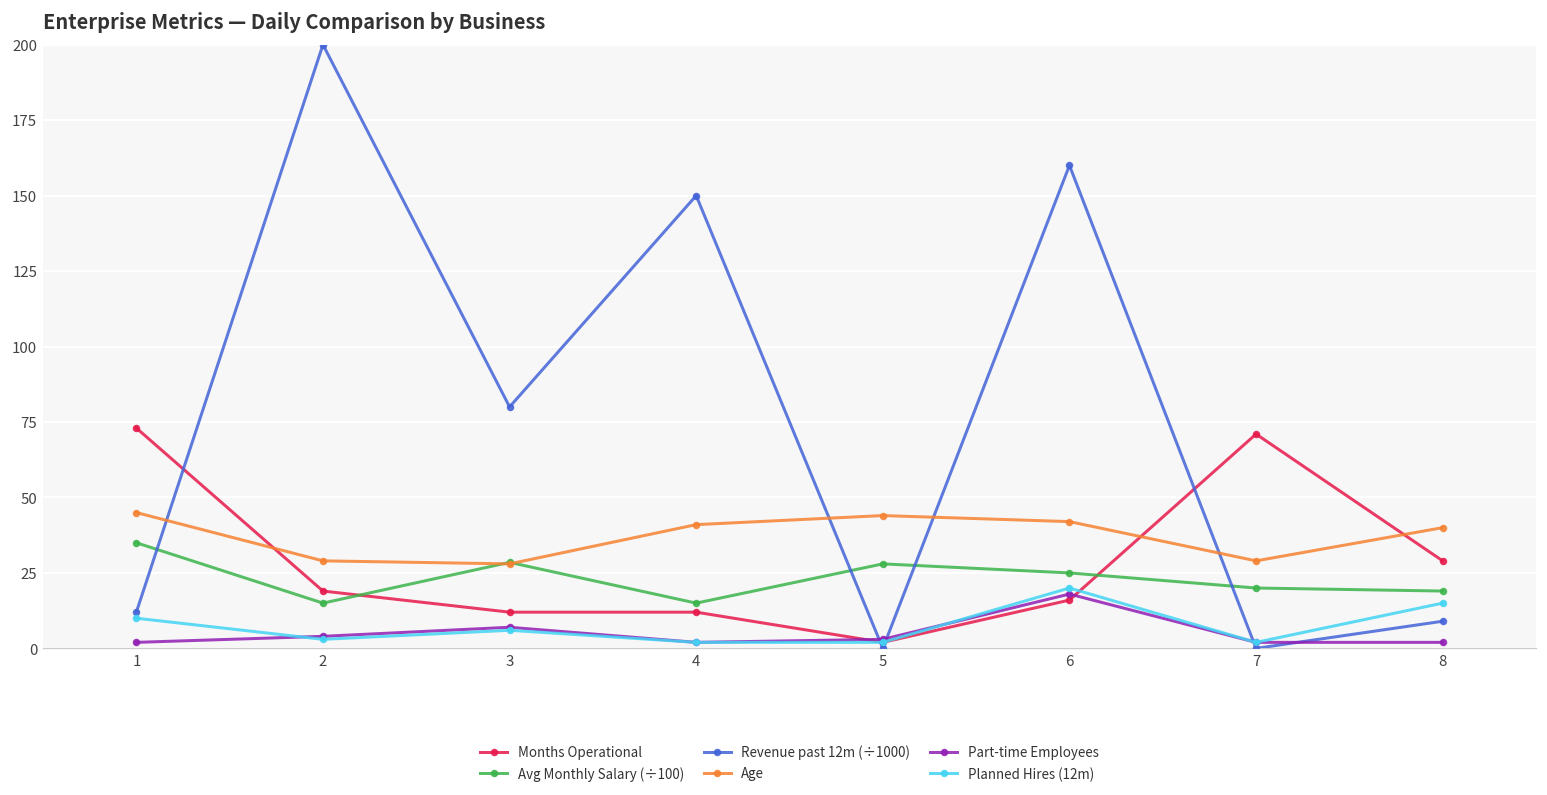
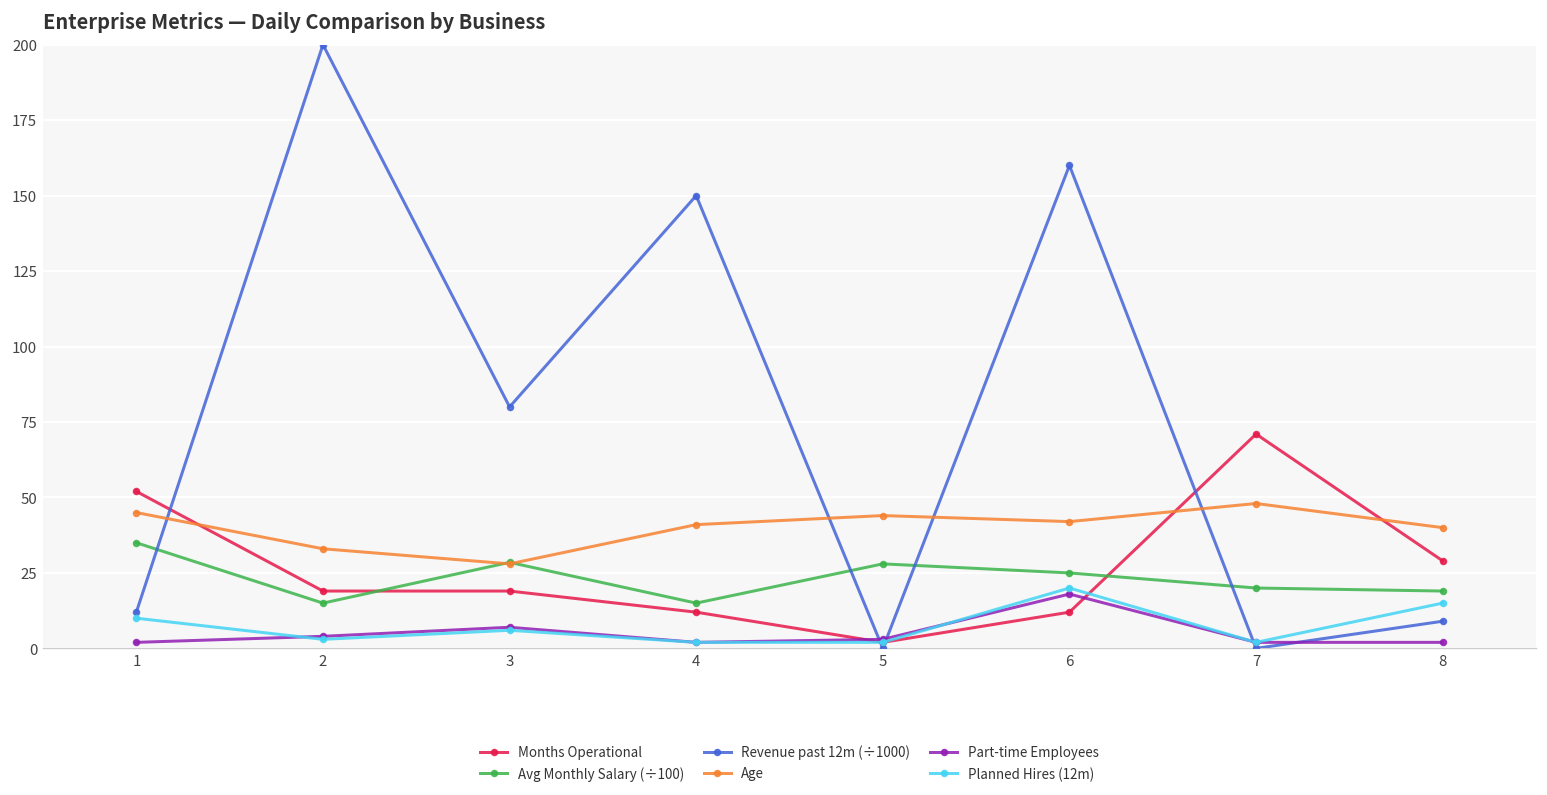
Months Operational, 1: 73 -> 52
Age, 2: 29 -> 33
Months Operational, 3: 12 -> 19
Months Operational, 6: 16 -> 12
Age, 7: 29 -> 48
